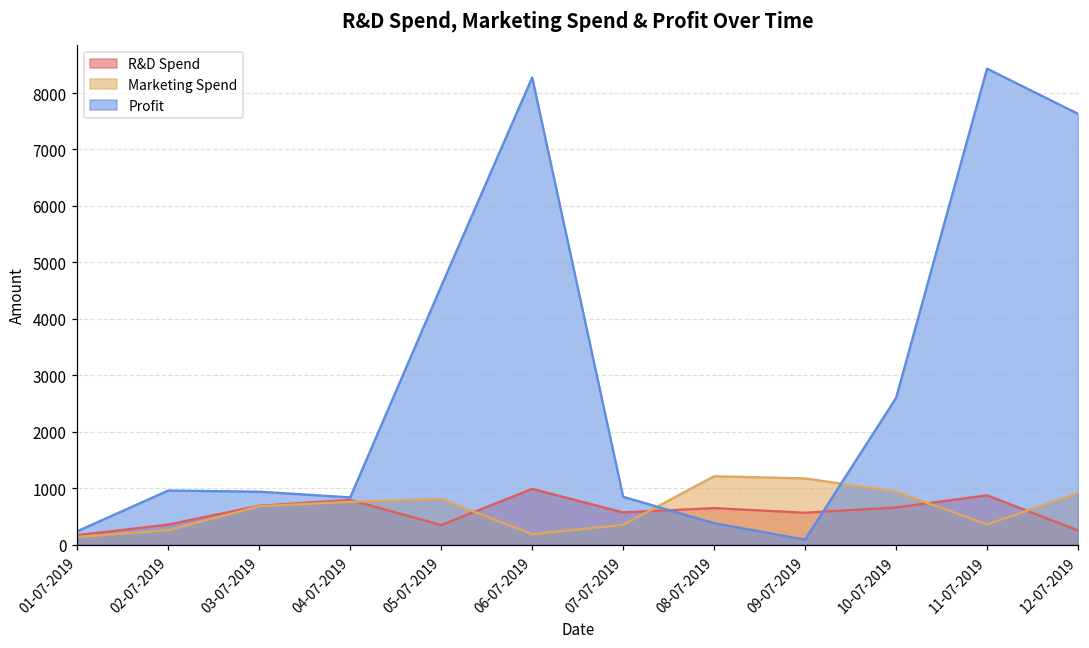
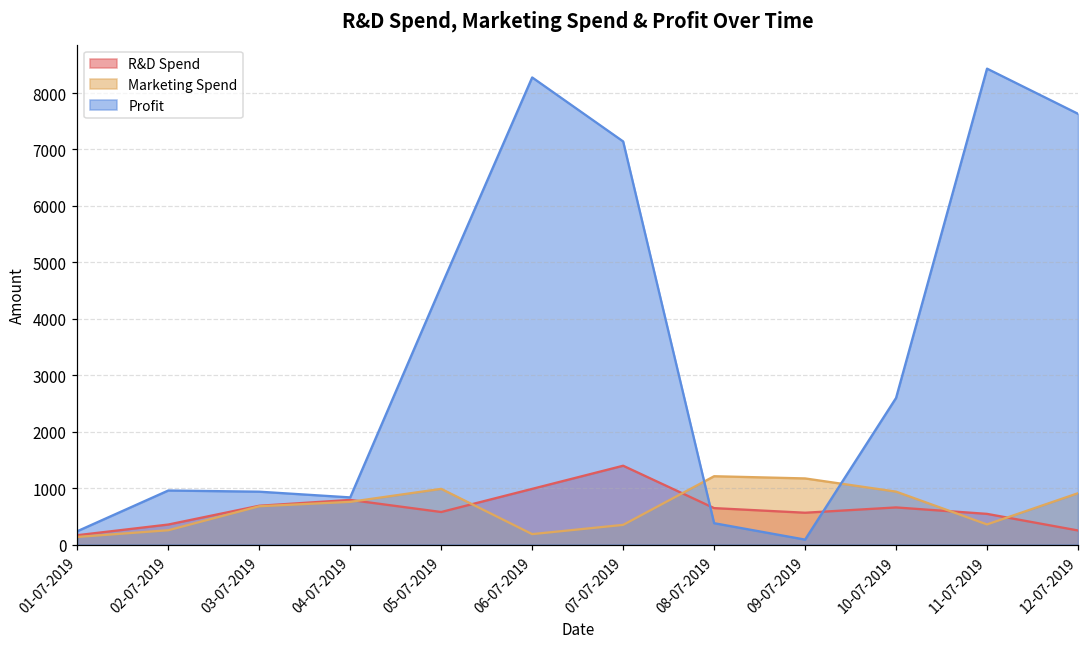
R&D Spend, 05-07-2019: 300 -> 600
Marketing Spend, 05-07-2019: 800 -> 1000
R&D Spend, 07-07-2019: 600 -> 1400
Profit, 07-07-2019: 800 -> 7100
R&D Spend, 11-07-2019: 900 -> 500
